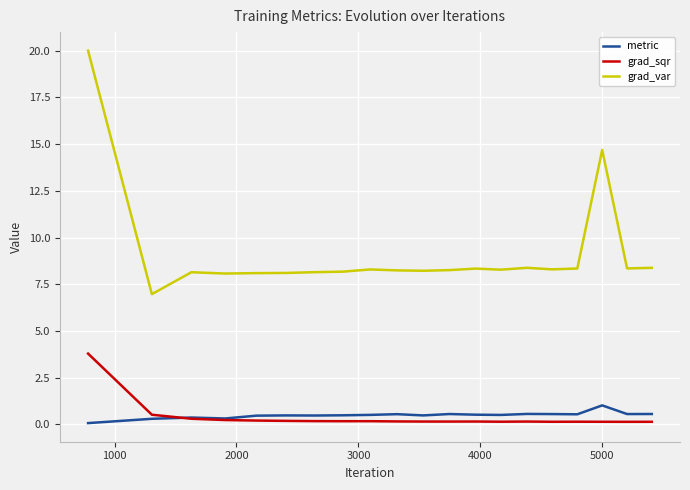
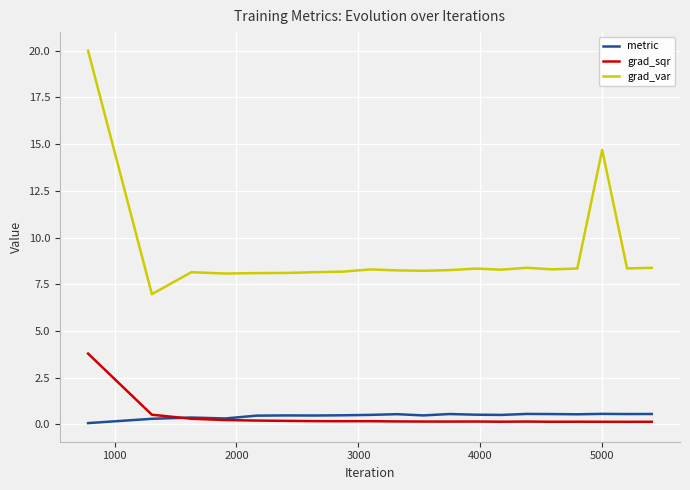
metric, 5000: 1.0 -> 0.6
